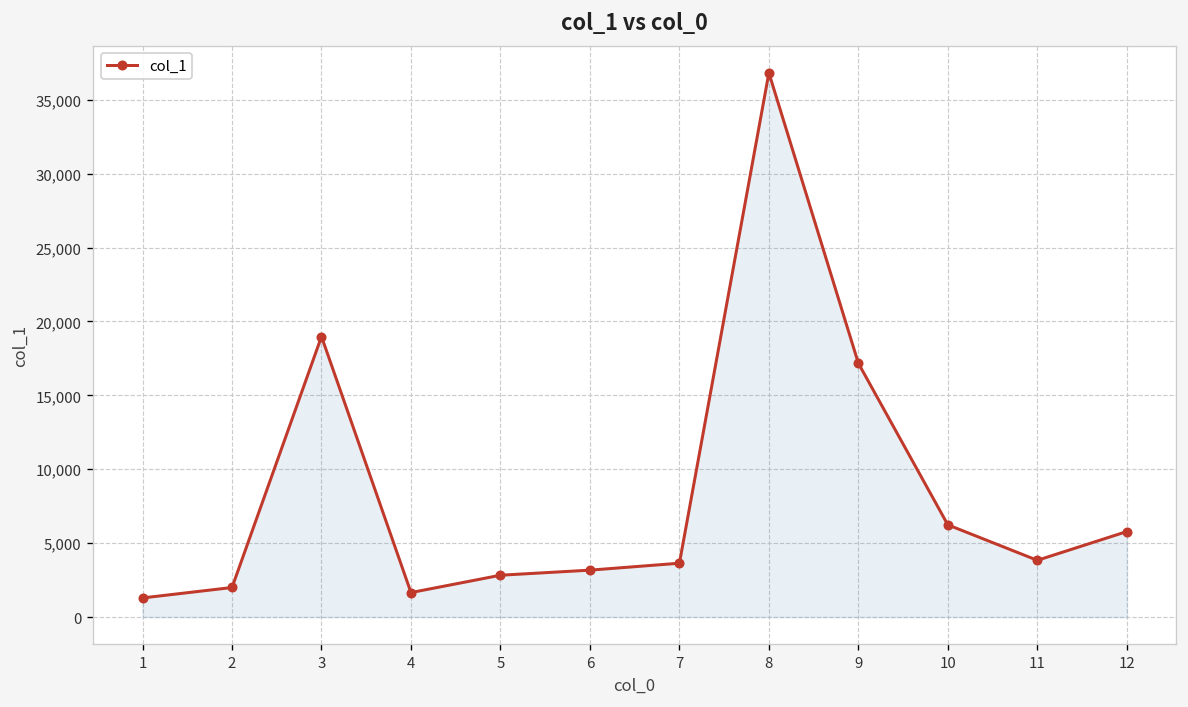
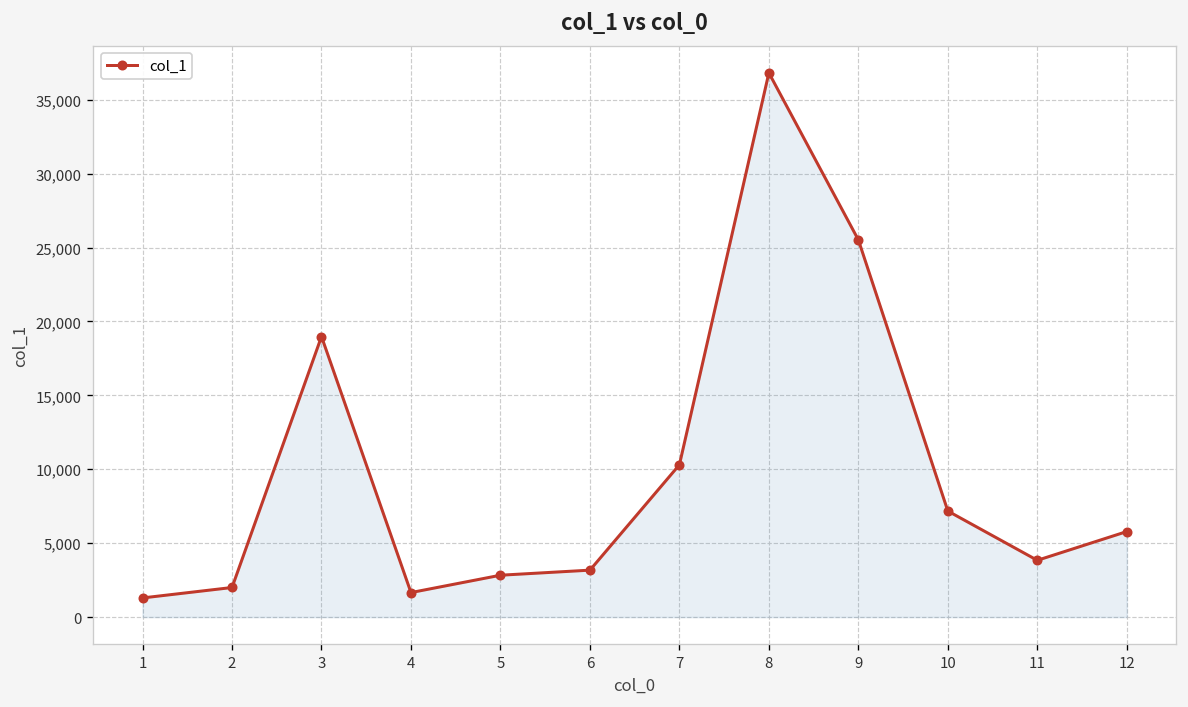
7: 3,600 -> 10,300
9: 17,200 -> 25,500
10: 6,200 -> 7,200
